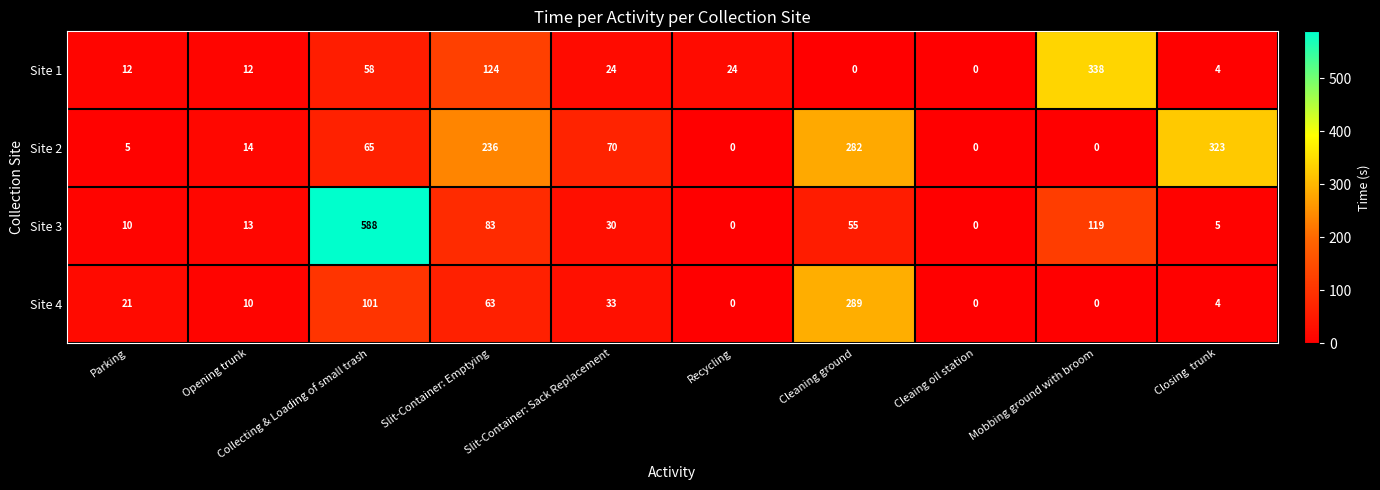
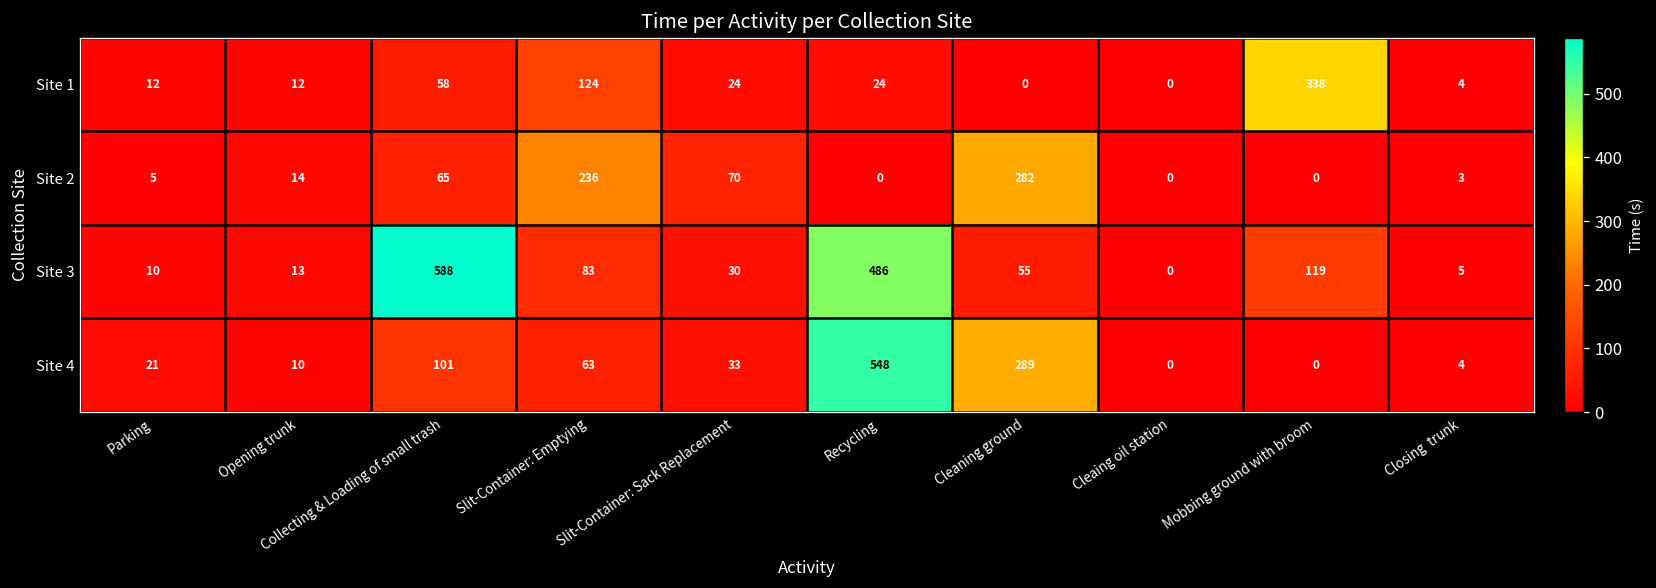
Site 2, Closing trunk: 323 -> 3
Site 3, Recycling: 0 -> 486
Site 4, Recycling: 0 -> 548
